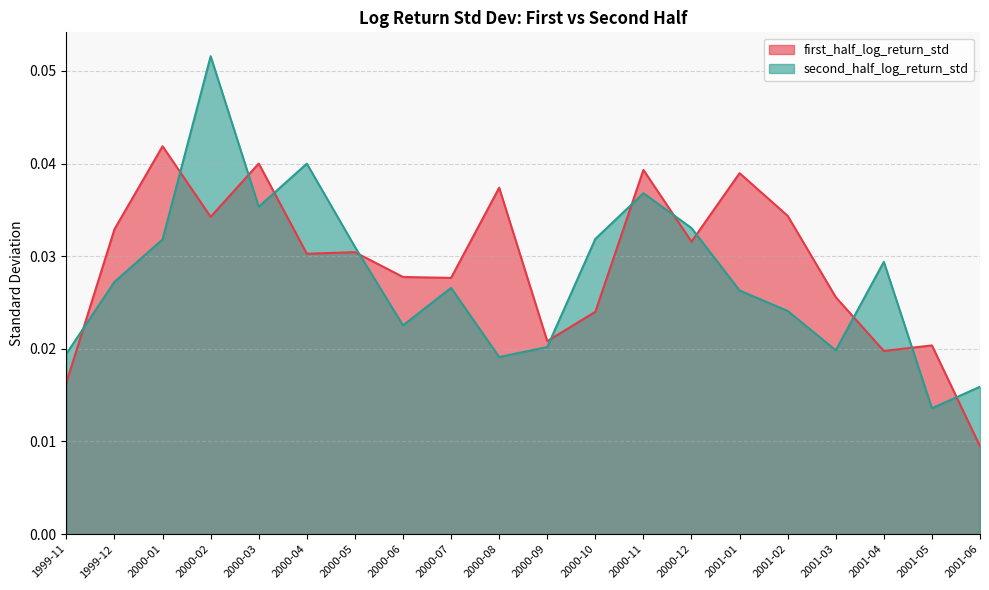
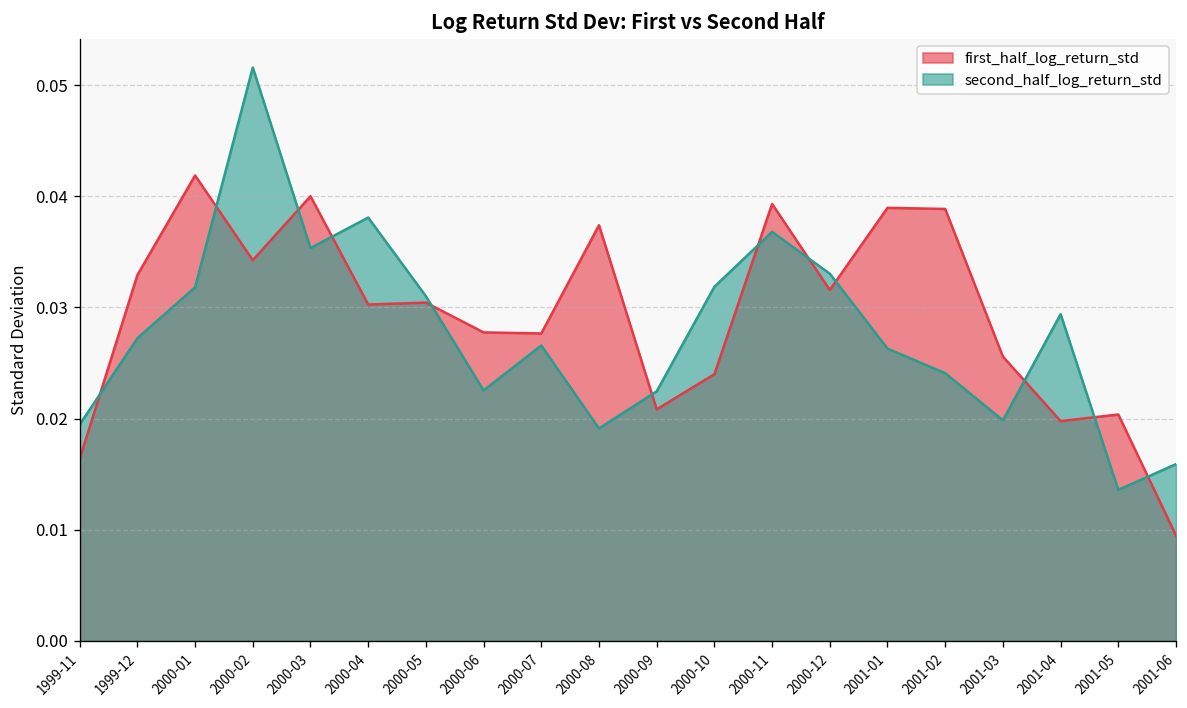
second_half_log_return_std, 2000-04: 0.040 -> 0.038
second_half_log_return_std, 2000-09: 0.020 -> 0.022
first_half_log_return_std, 2001-02: 0.034 -> 0.039
